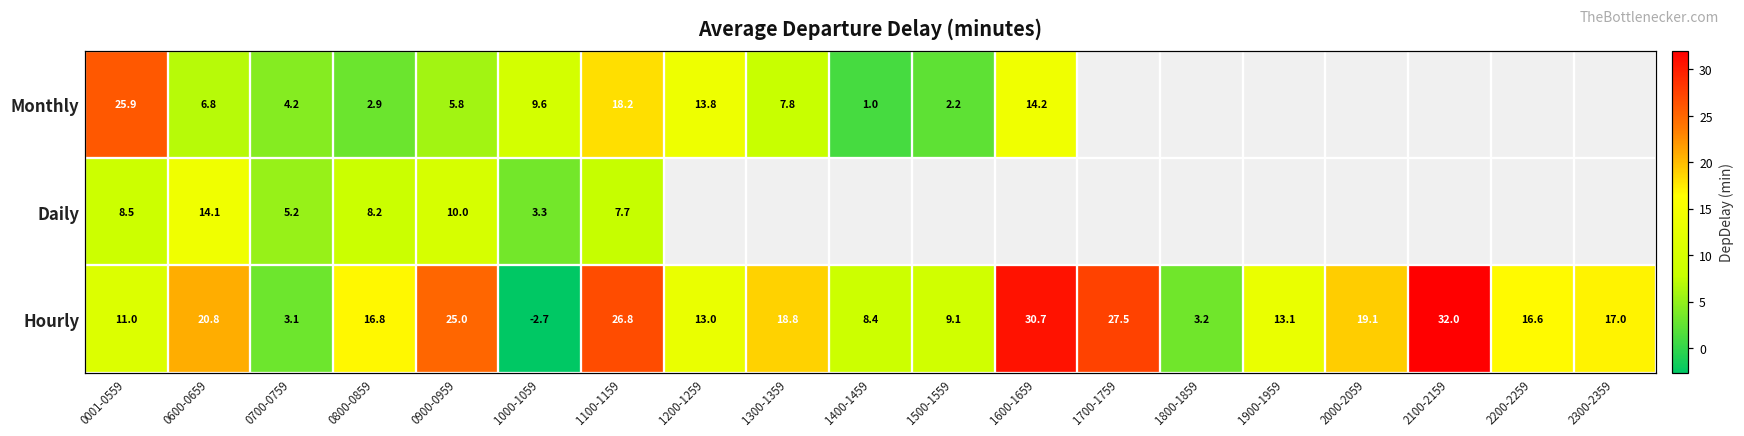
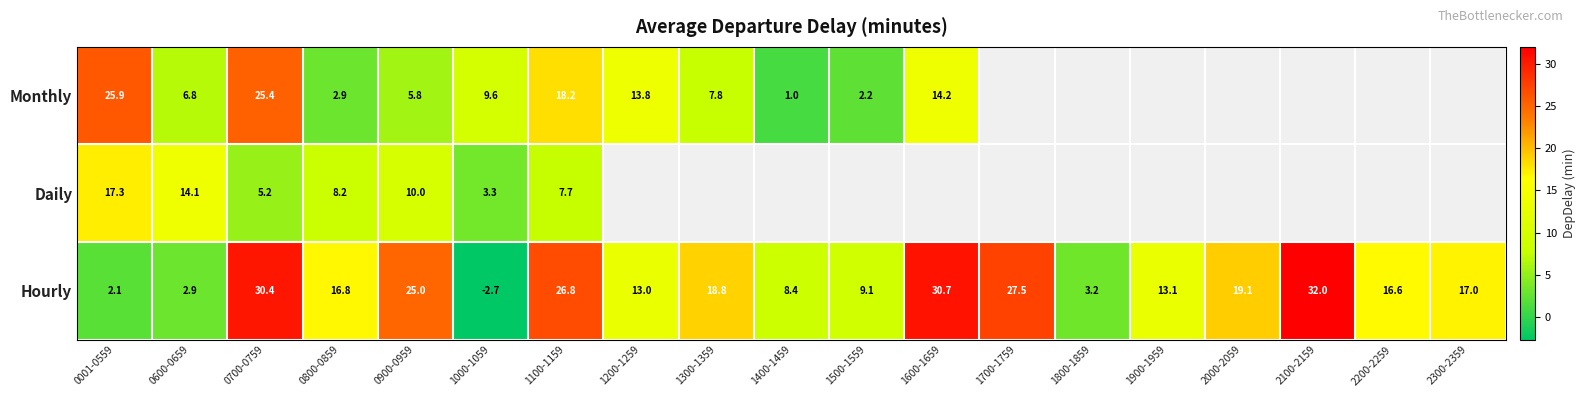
Monthly, 0700-0759: 4.2 -> 25.4
Daily, 0001-0559: 8.5 -> 17.3
Hourly, 0001-0559: 11.0 -> 2.1
Hourly, 0600-0659: 20.8 -> 2.9
Hourly, 0700-0759: 3.1 -> 30.4
